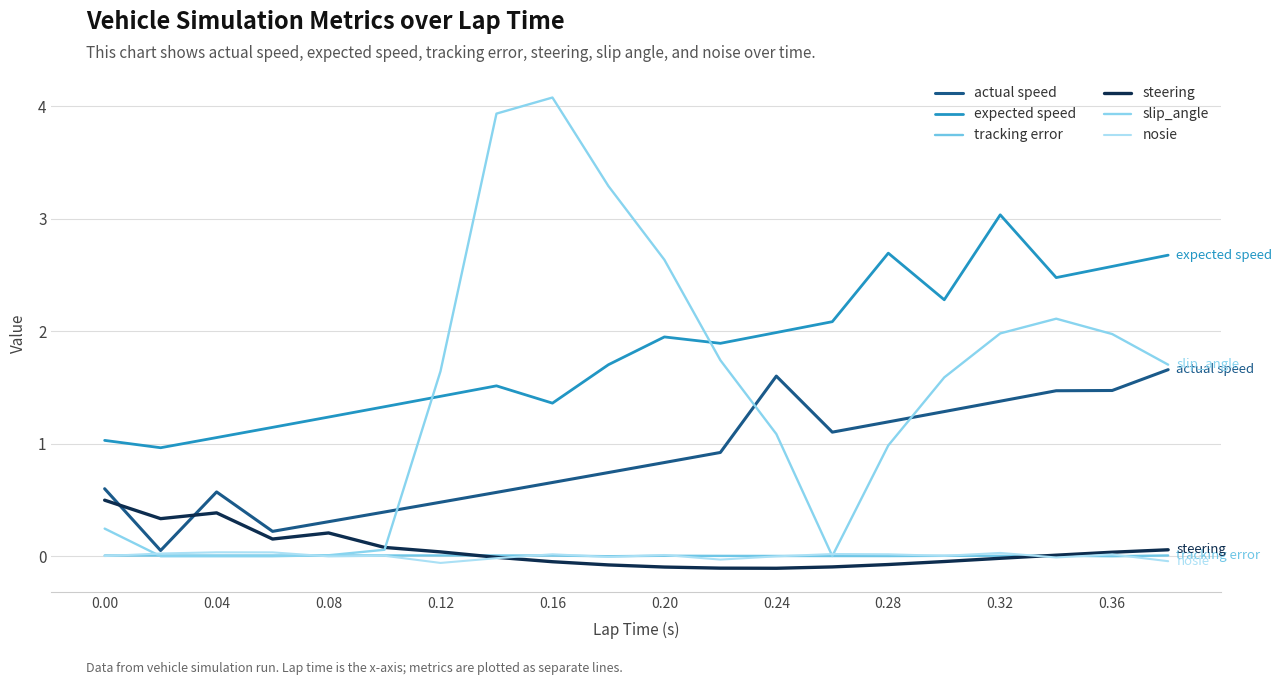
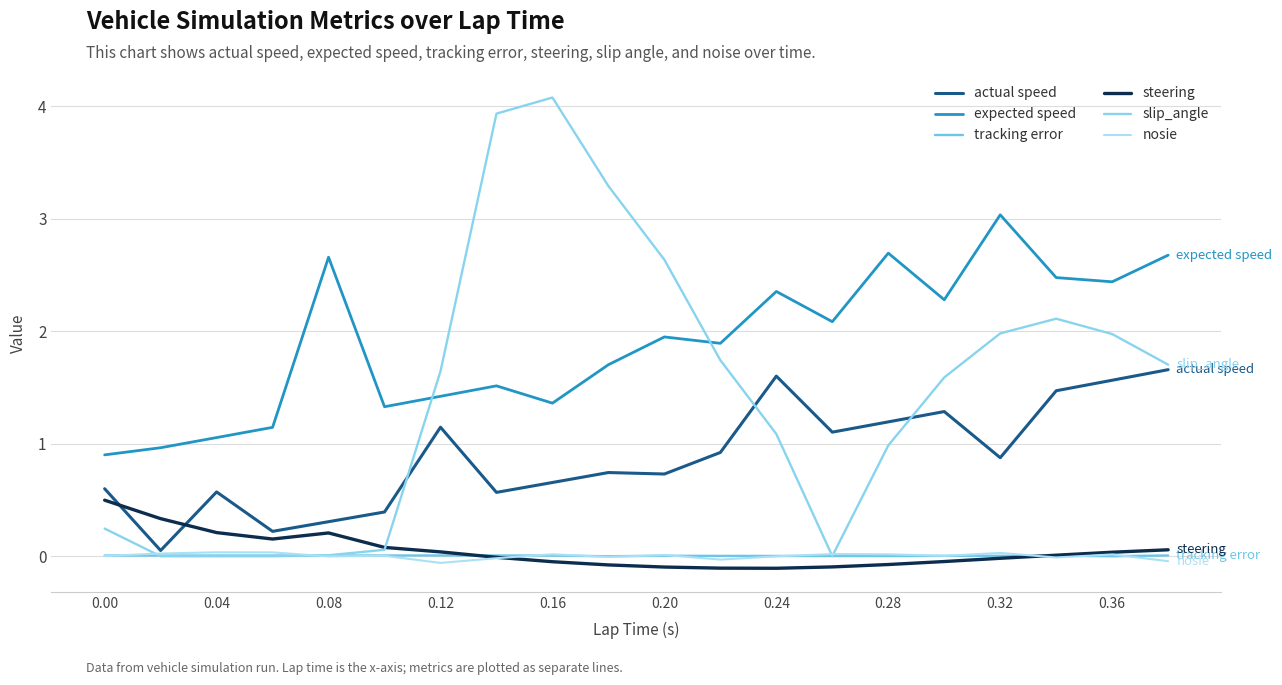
expected speed, 0.00: 1.03 -> 0.90
steering, 0.04: 0.39 -> 0.21
expected speed, 0.08: 1.24 -> 2.66
actual speed, 0.12: 0.48 -> 1.15
actual speed, 0.20: 0.83 -> 0.73
expected speed, 0.24: 1.99 -> 2.35
actual speed, 0.32: 1.38 -> 0.88
actual speed, 0.36: 1.47 -> 1.56
expected speed, 0.36: 2.58 -> 2.44
